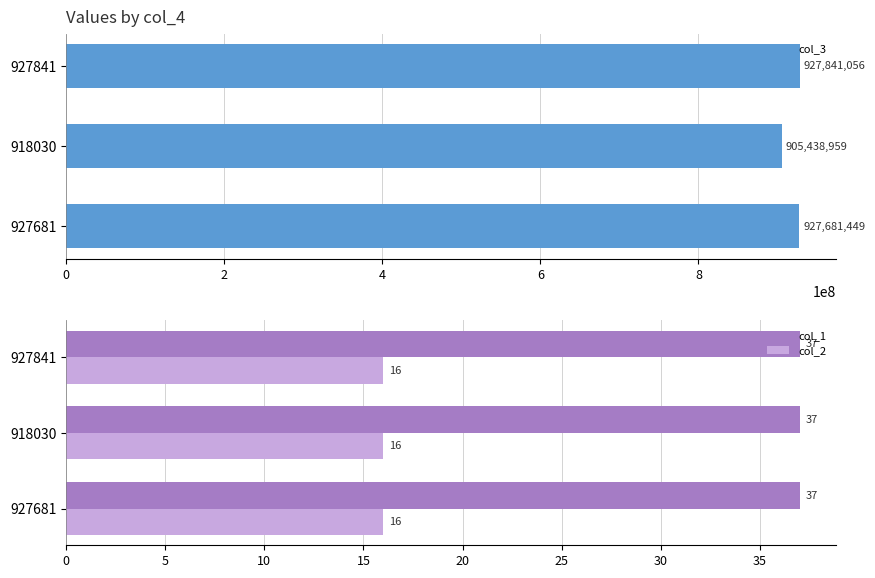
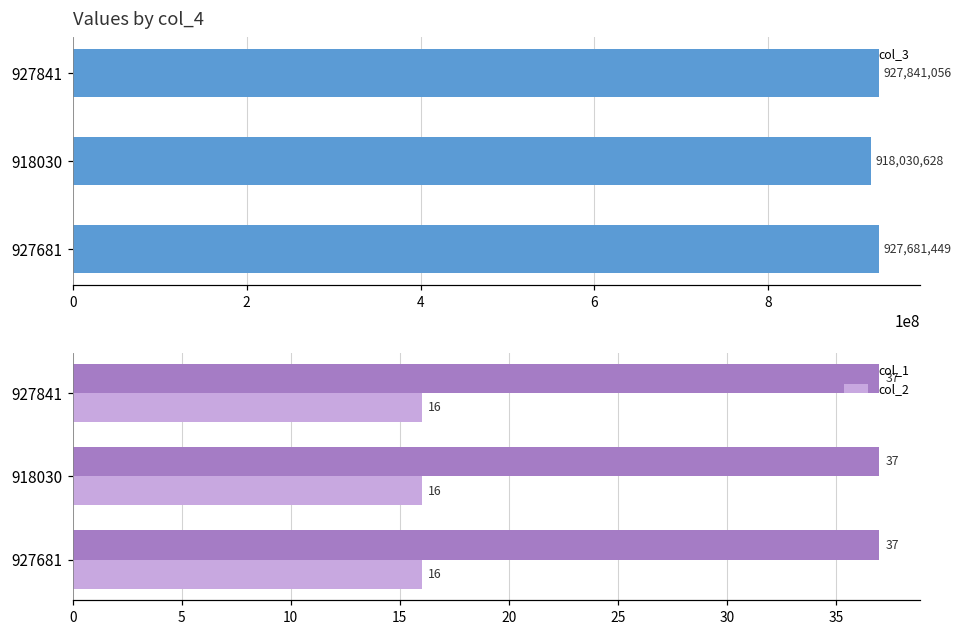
Values by col_4, 918030: 905,438,959 -> 918,030,628
